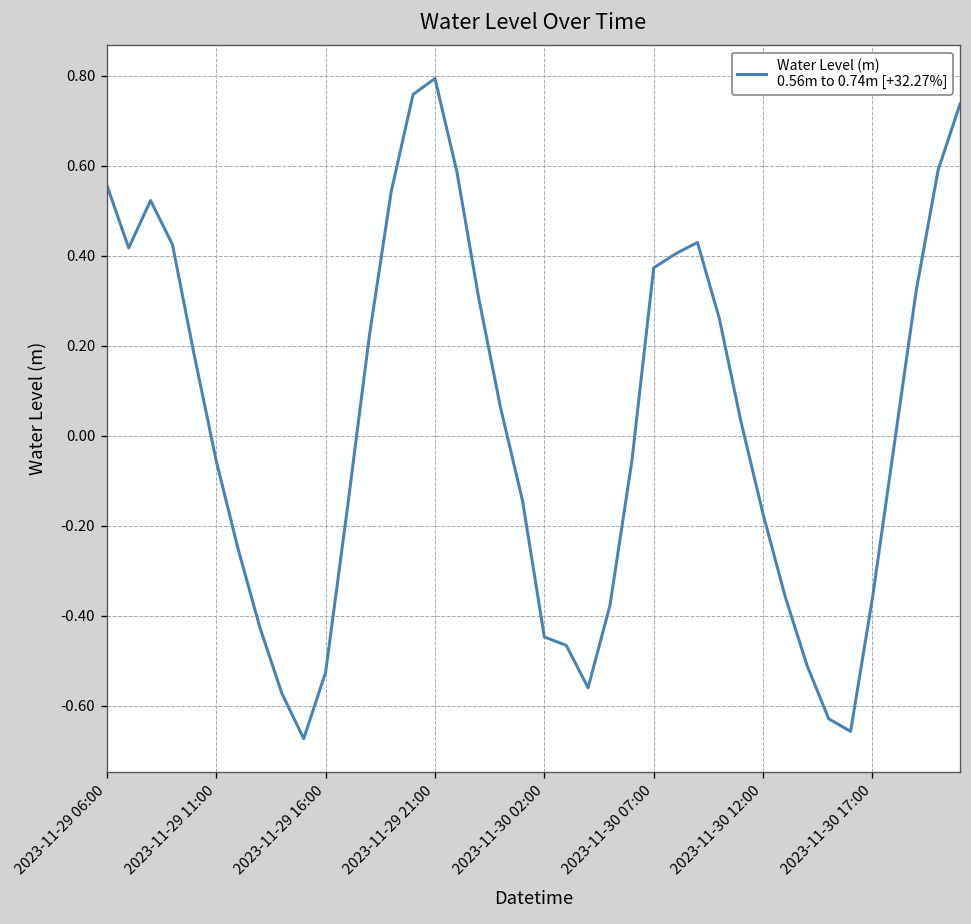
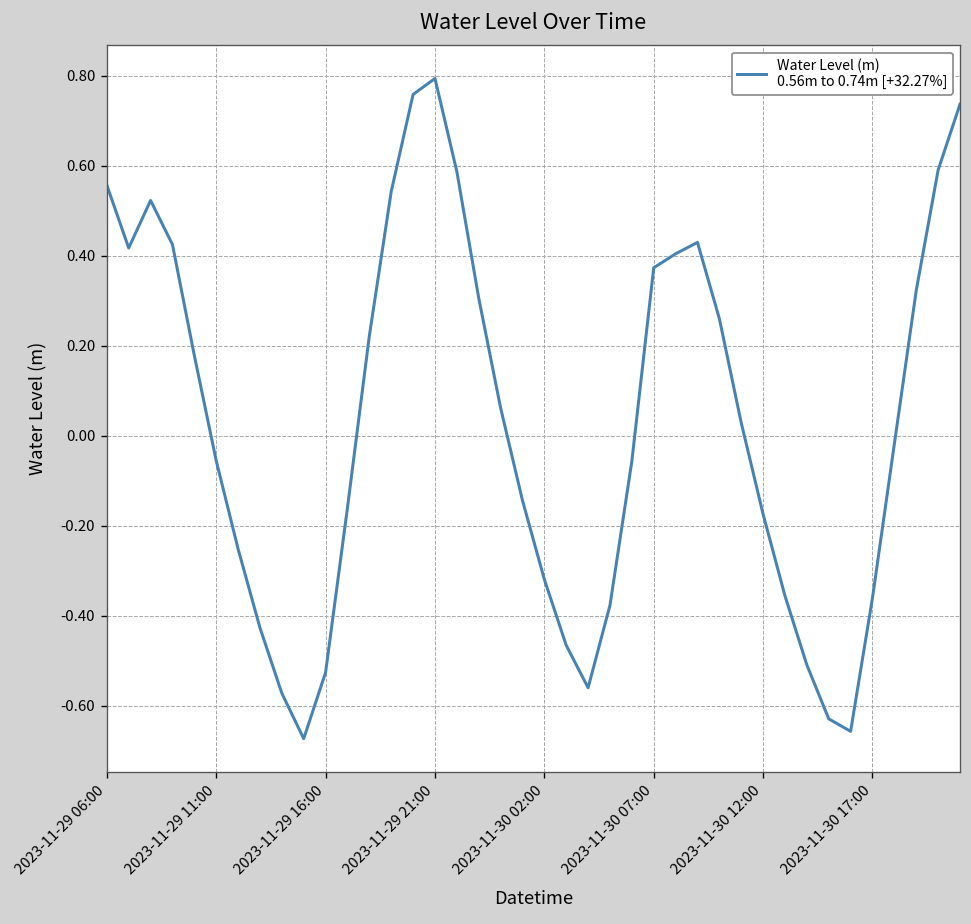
2023-11-30 02:00: -0.45 -> -0.32
